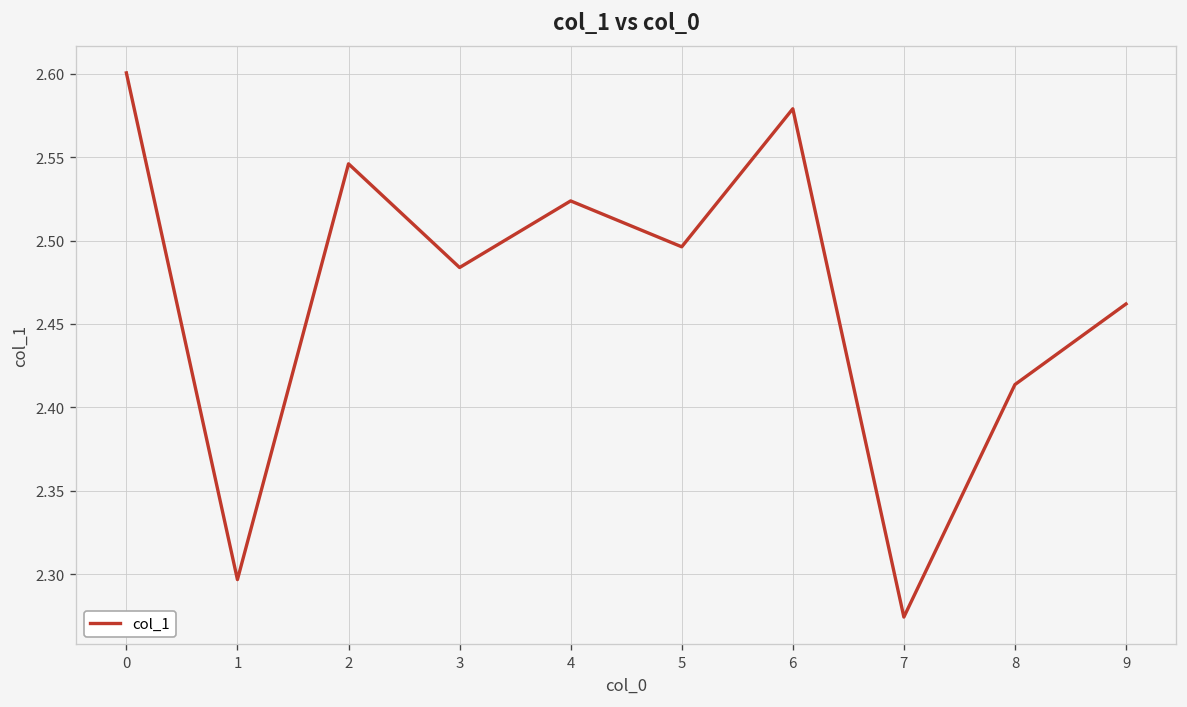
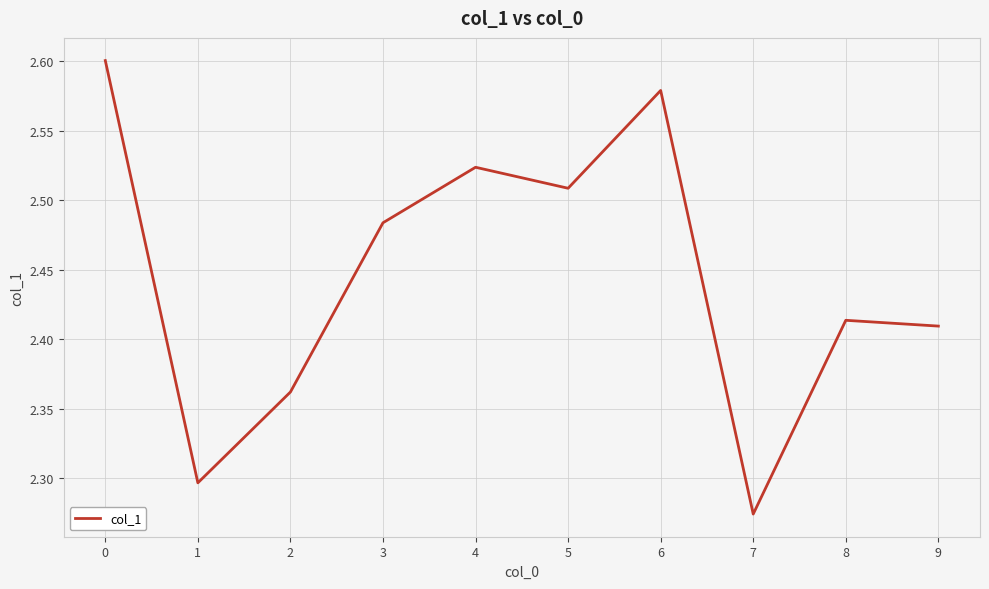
2: 2.546 -> 2.362
5: 2.496 -> 2.509
9: 2.462 -> 2.409
